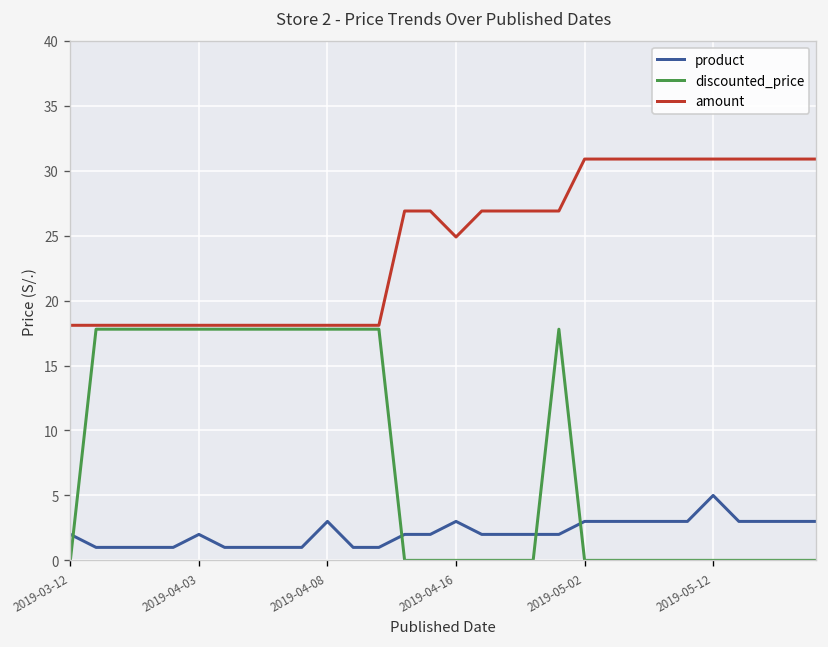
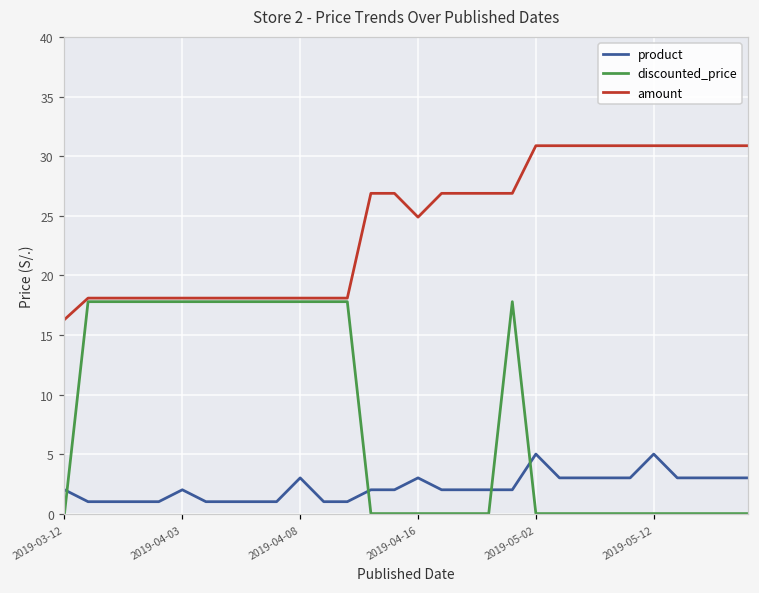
amount, 2019-03-12: 18.1 -> 16.3
product, 2019-05-02: 3 -> 5
